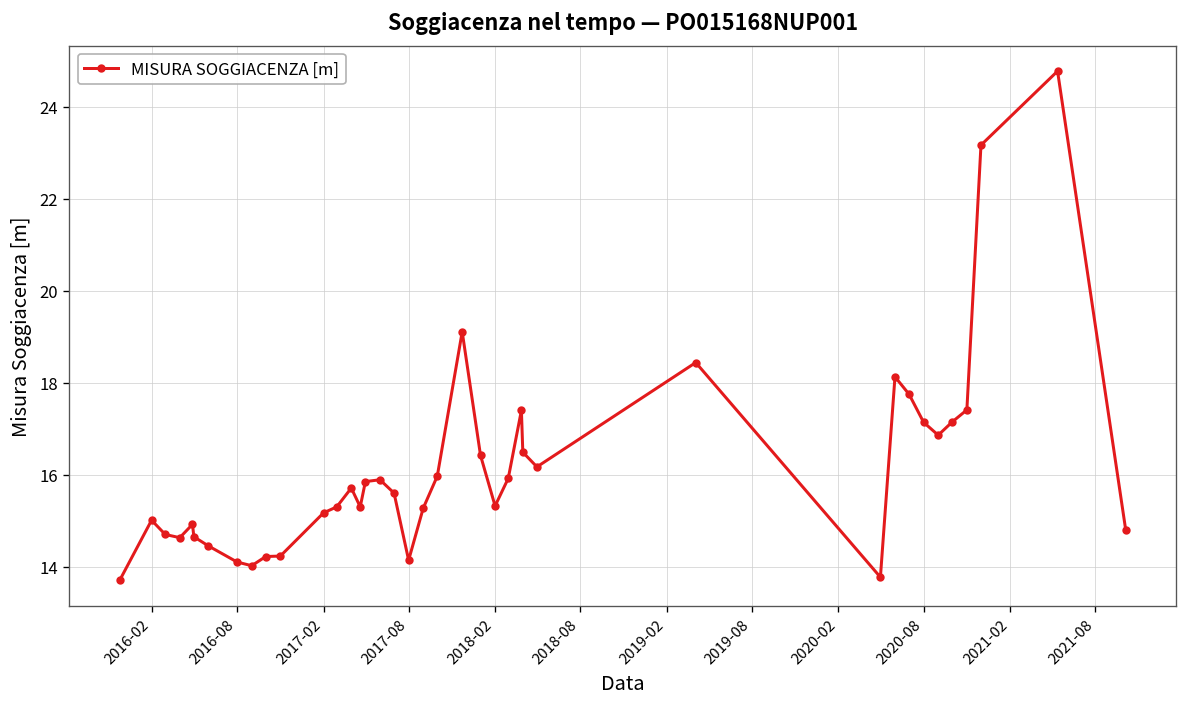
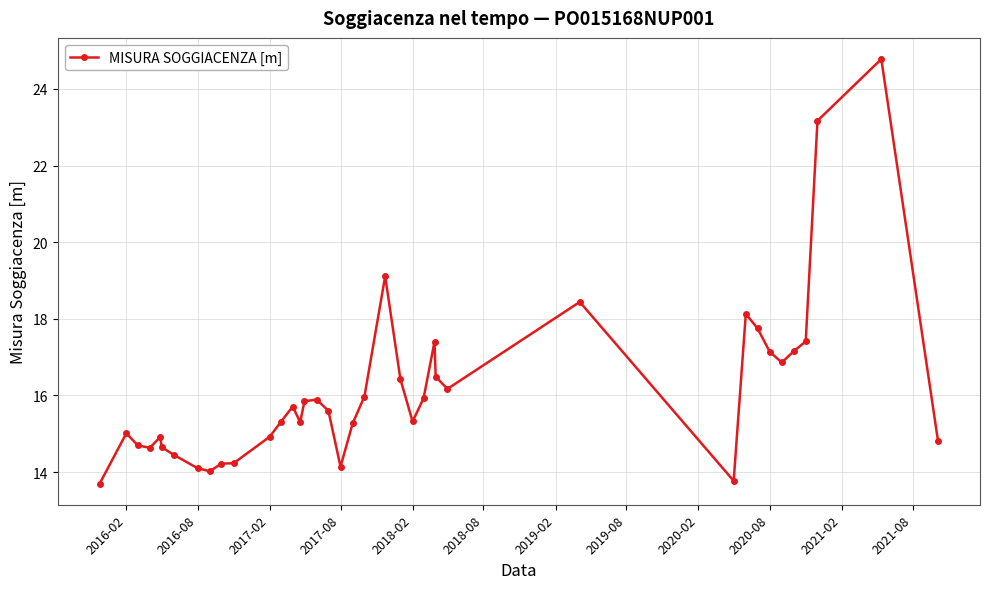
2017-02: 15.2 -> 14.9
